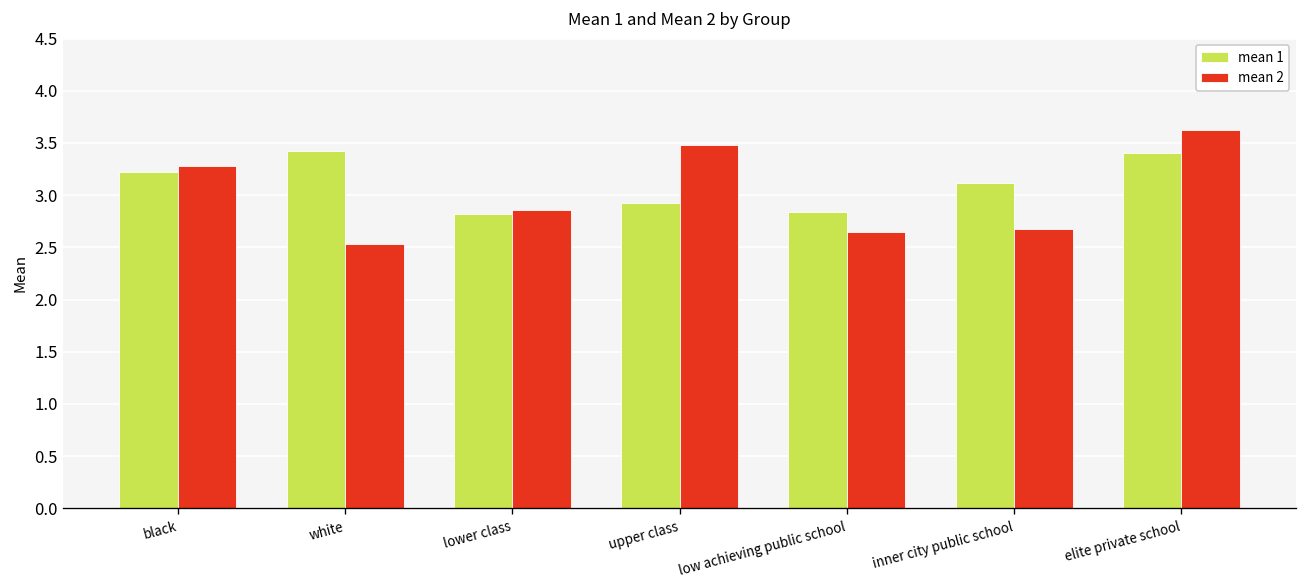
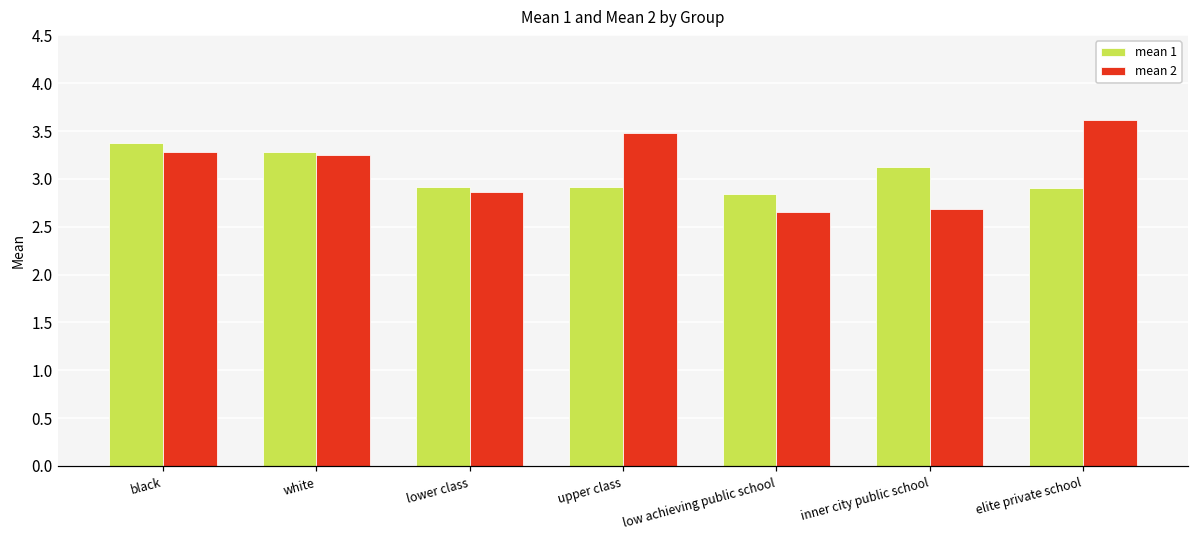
mean 1, black: 3.2 -> 3.4
mean 1, white: 3.4 -> 3.3
mean 2, white: 2.5 -> 3.3
mean 1, lower class: 2.8 -> 2.9
mean 1, elite private school: 3.4 -> 2.9
